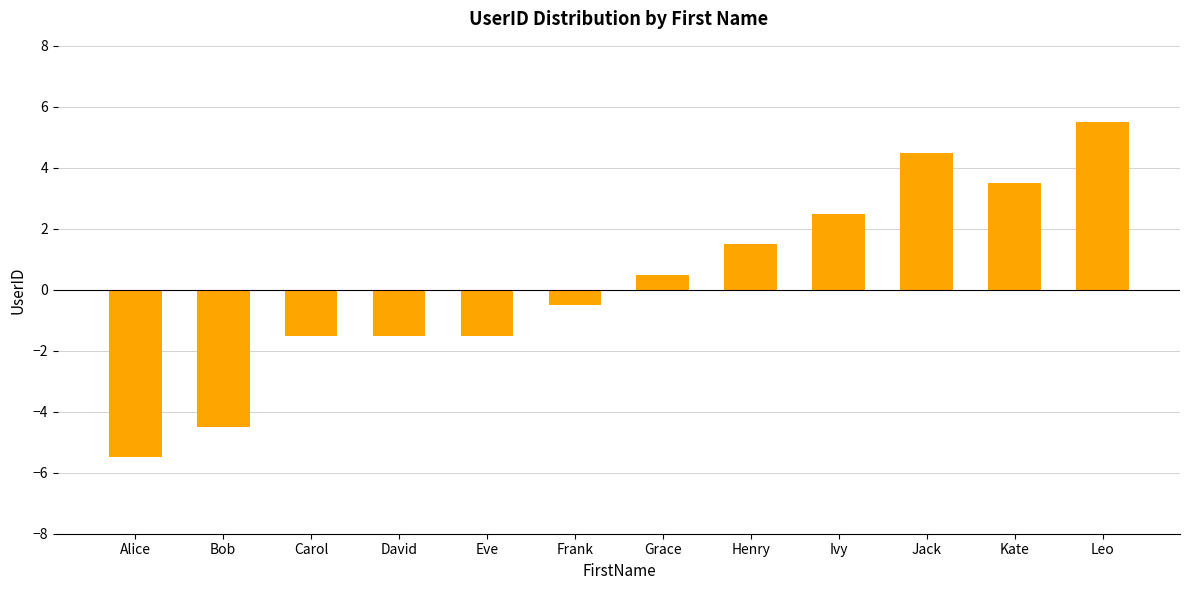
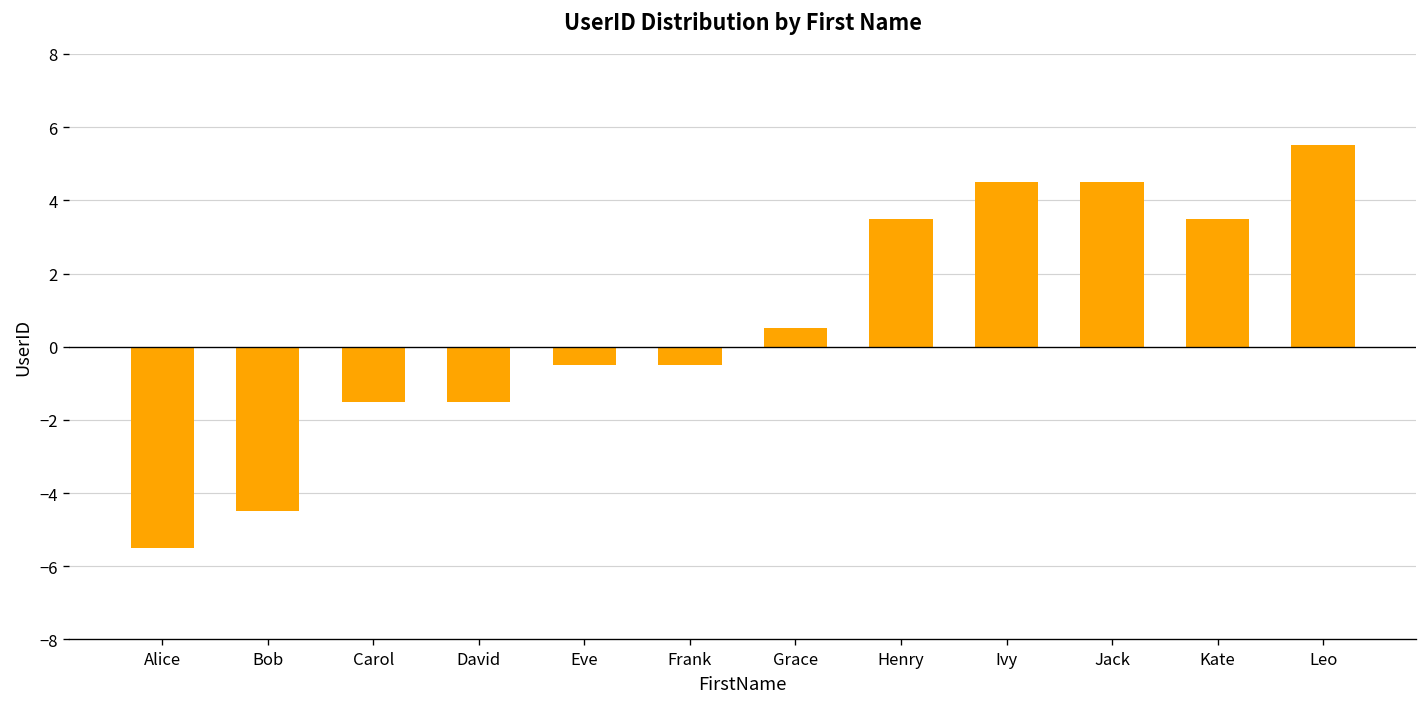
Eve: -1.5 -> -0.5
Henry: 1.5 -> 3.5
Ivy: 2.5 -> 4.5
